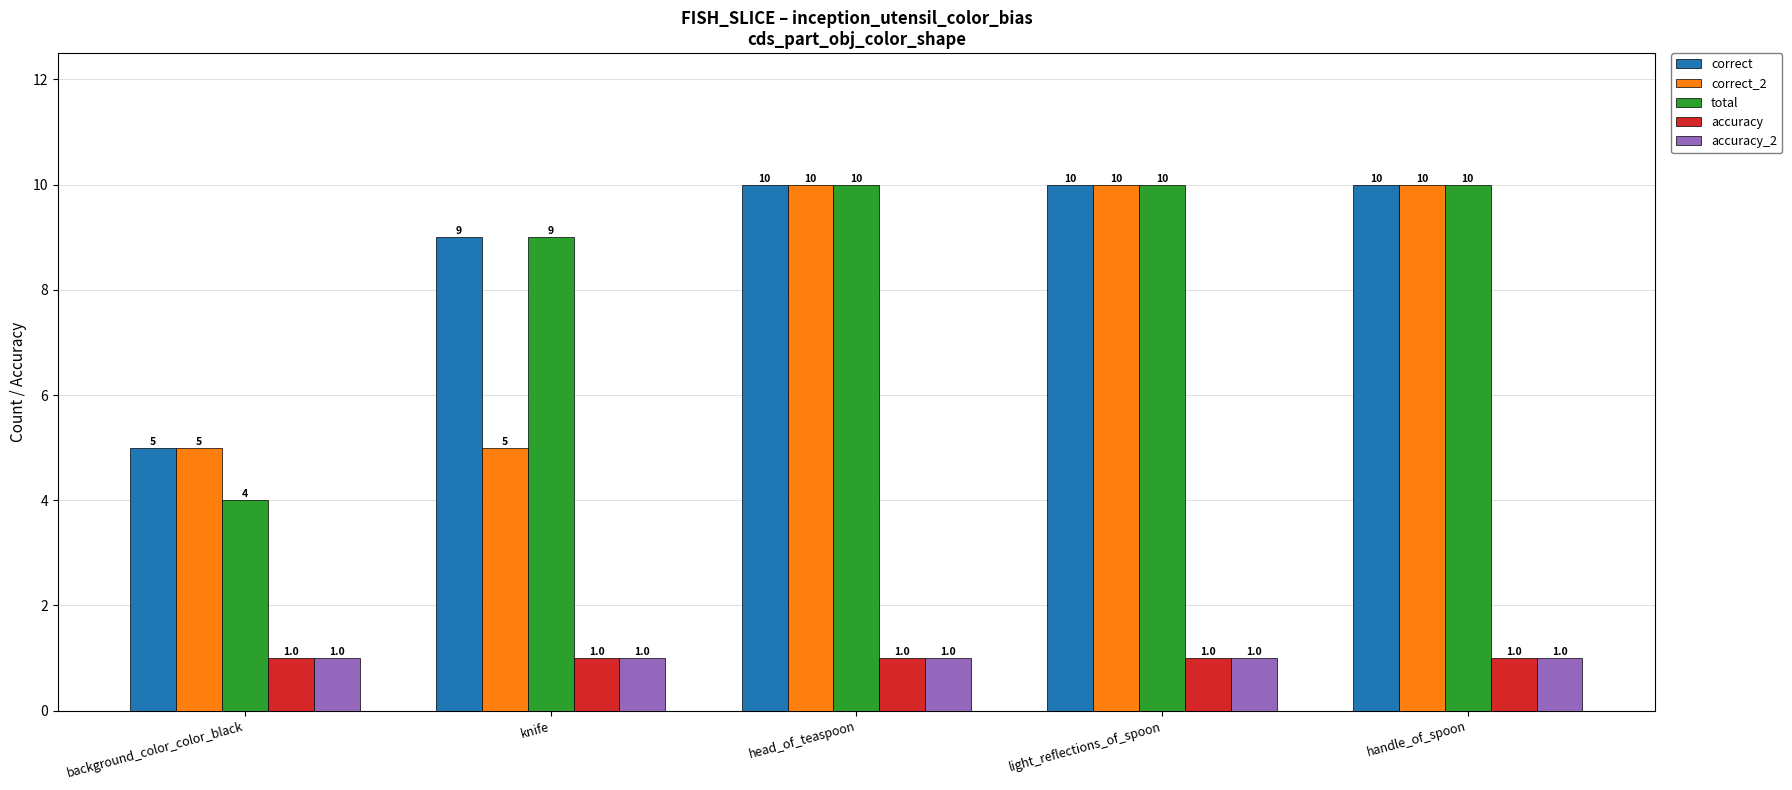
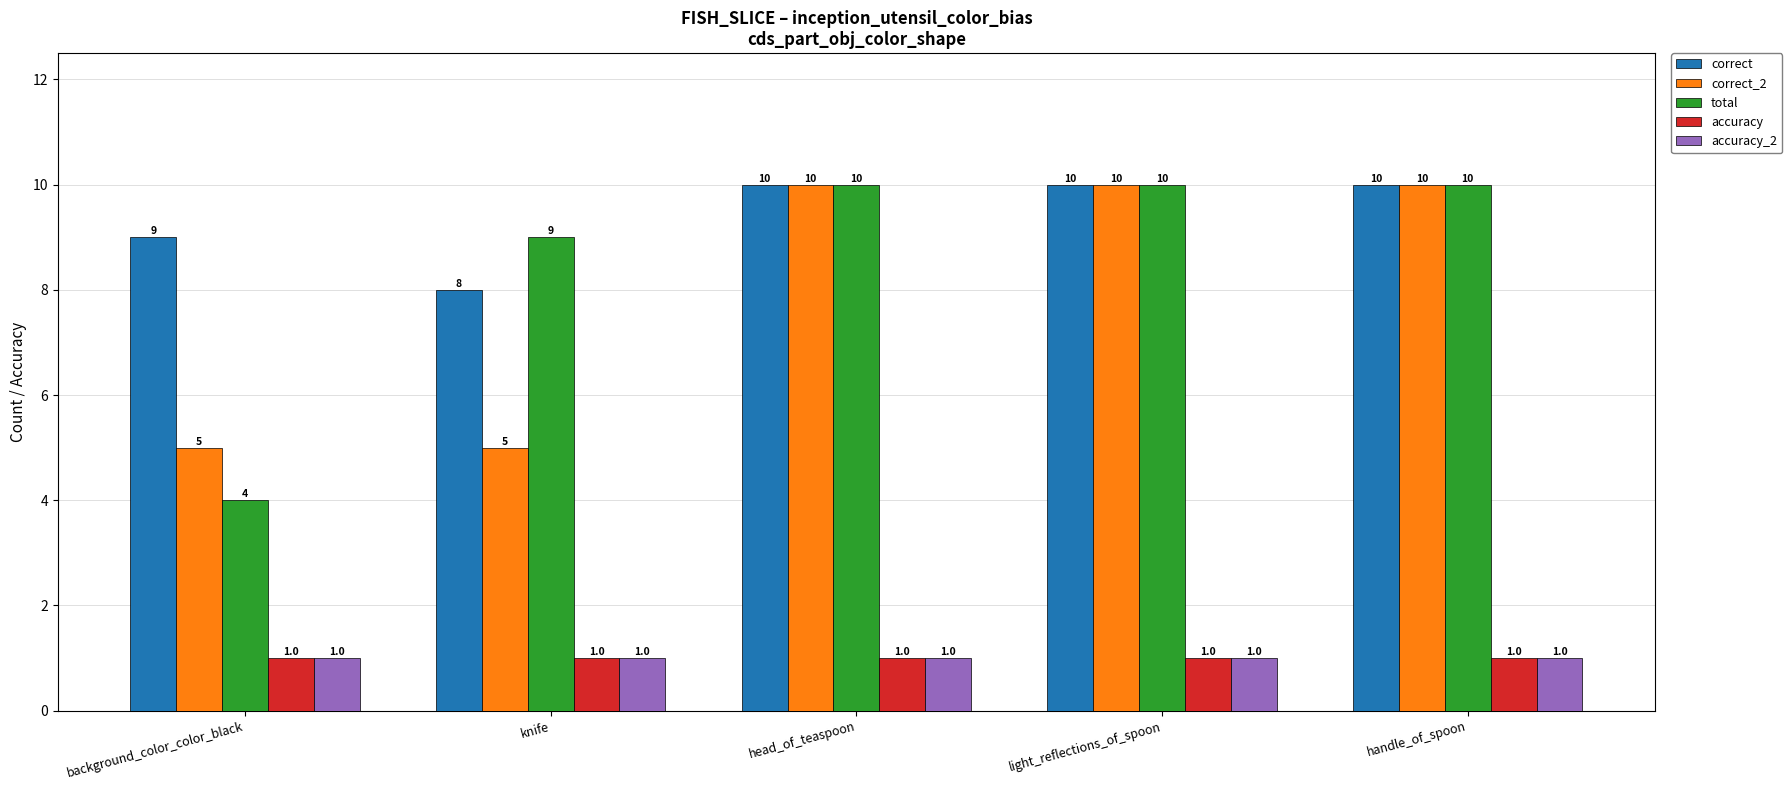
correct, background_color_color_black: 5 -> 9
correct, knife: 9 -> 8
